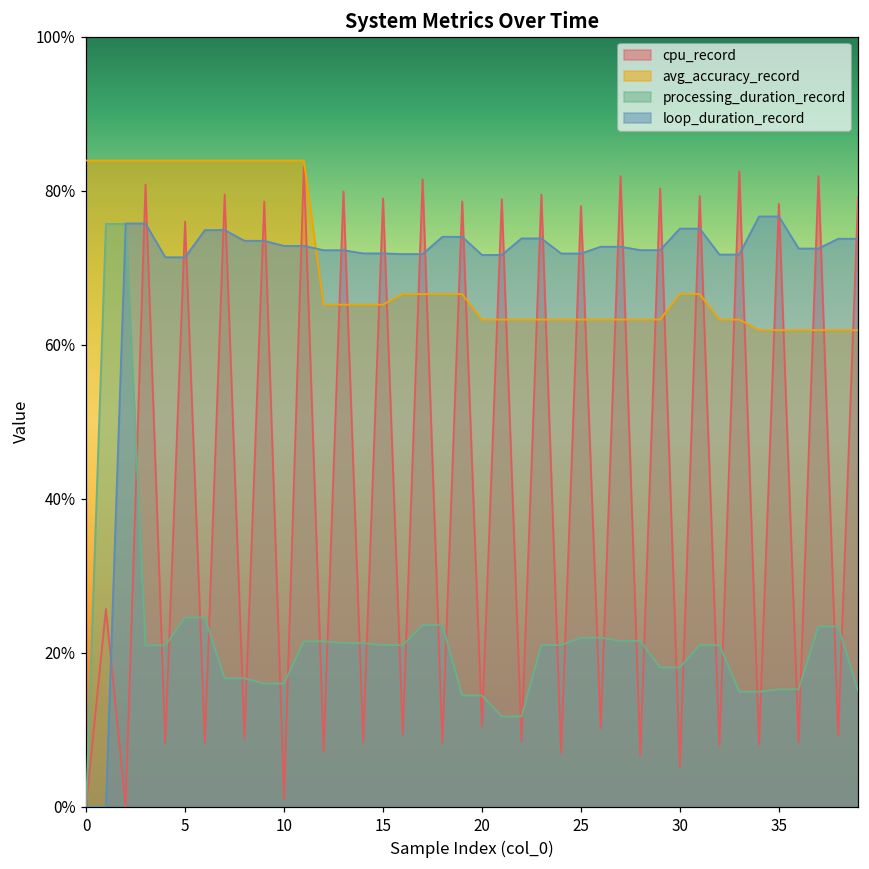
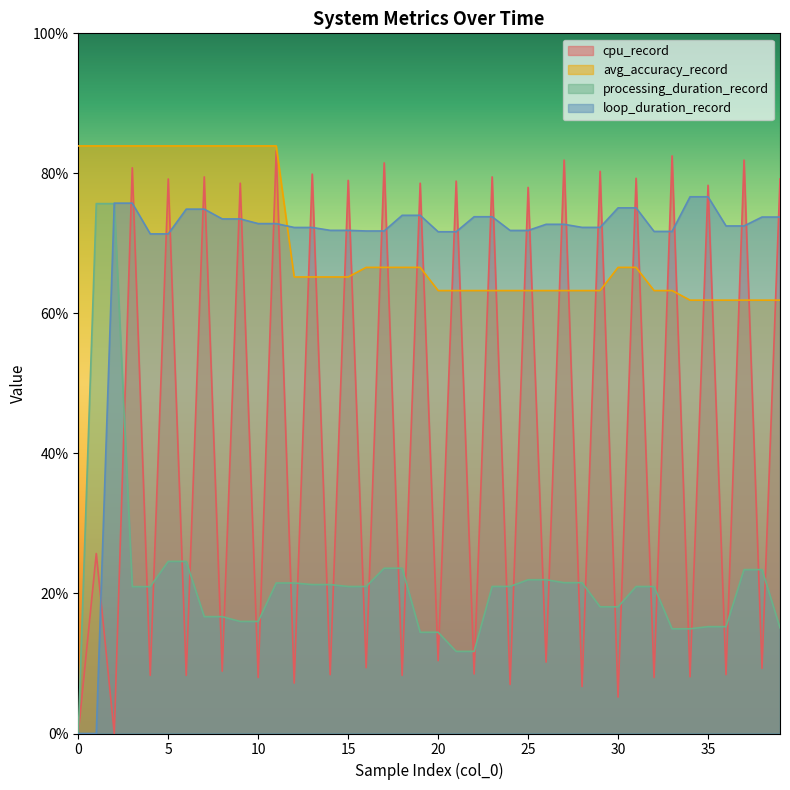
cpu_record, 5: 76% -> 79%
cpu_record, 10: 1% -> 8%
